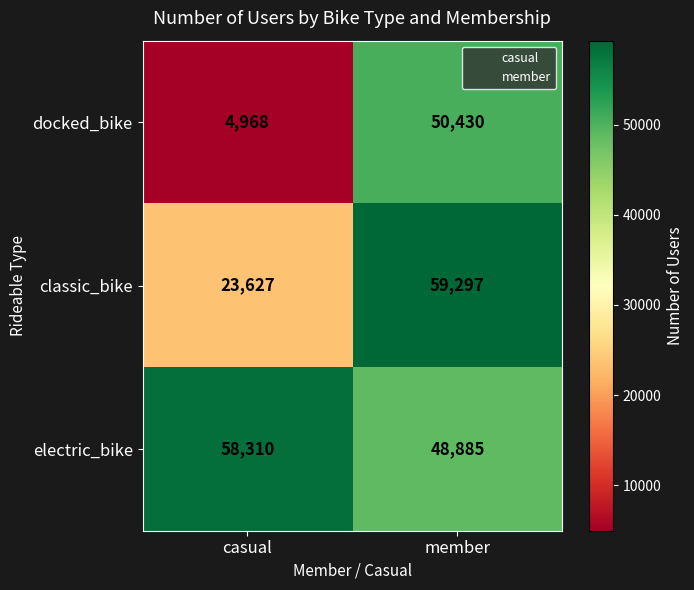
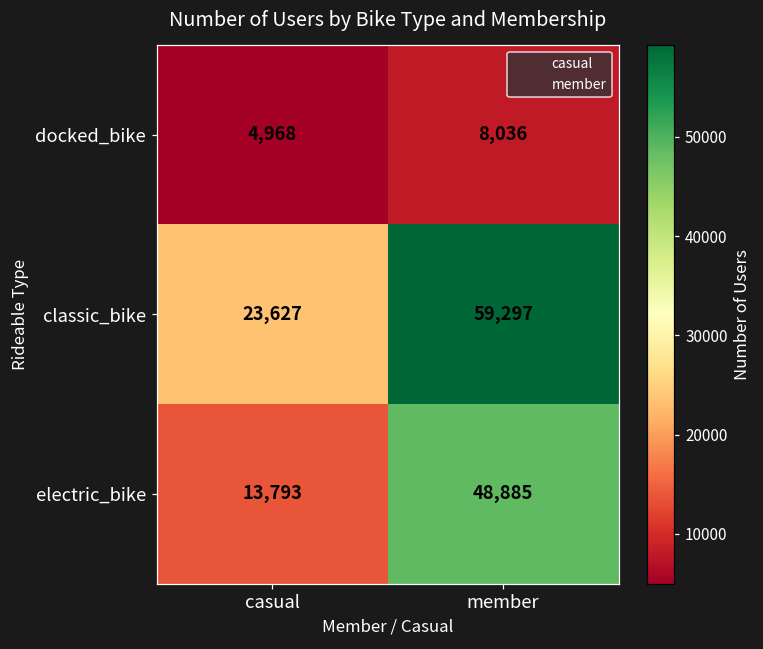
docked_bike, member: 50,430 -> 8,036
electric_bike, casual: 58,310 -> 13,793
